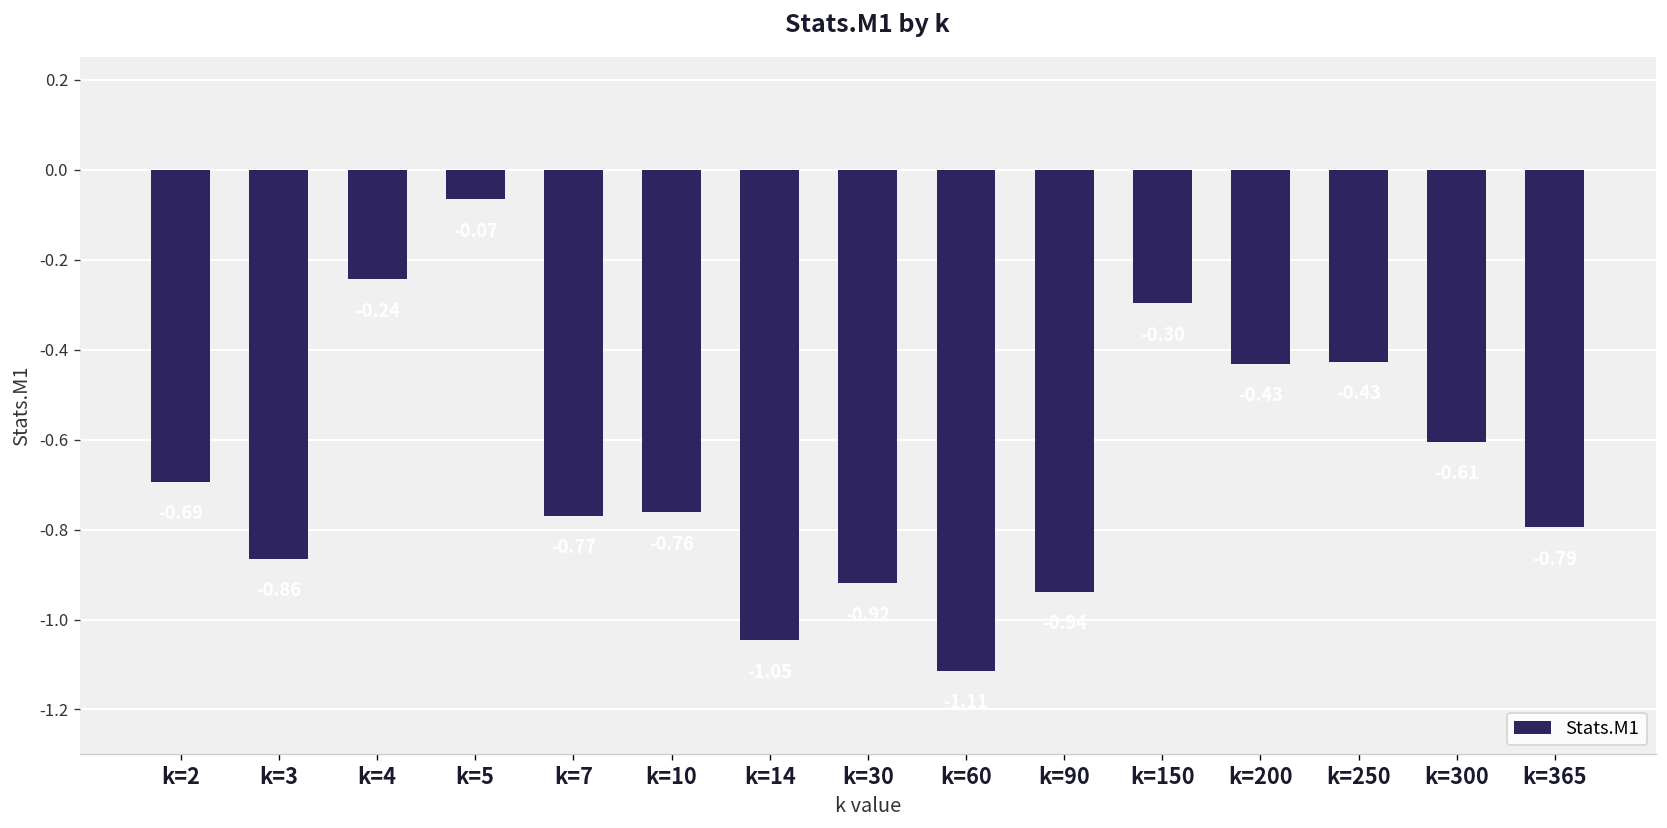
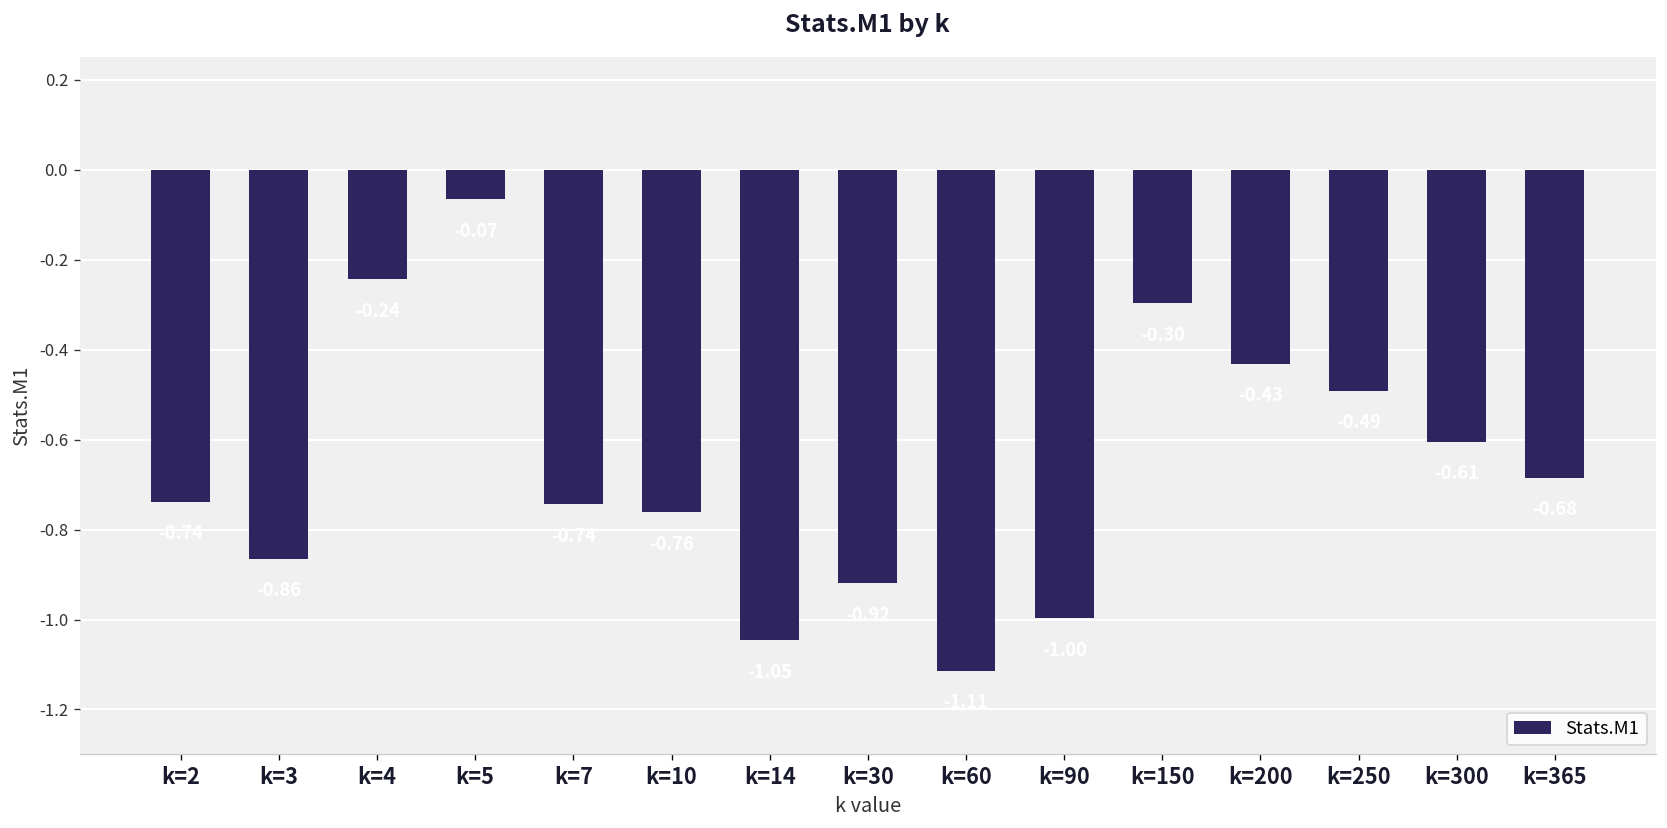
k=2: -0.69 -> -0.74
k=7: -0.77 -> -0.74
k=90: -0.94 -> -1.00
k=250: -0.43 -> -0.49
k=365: -0.79 -> -0.68
